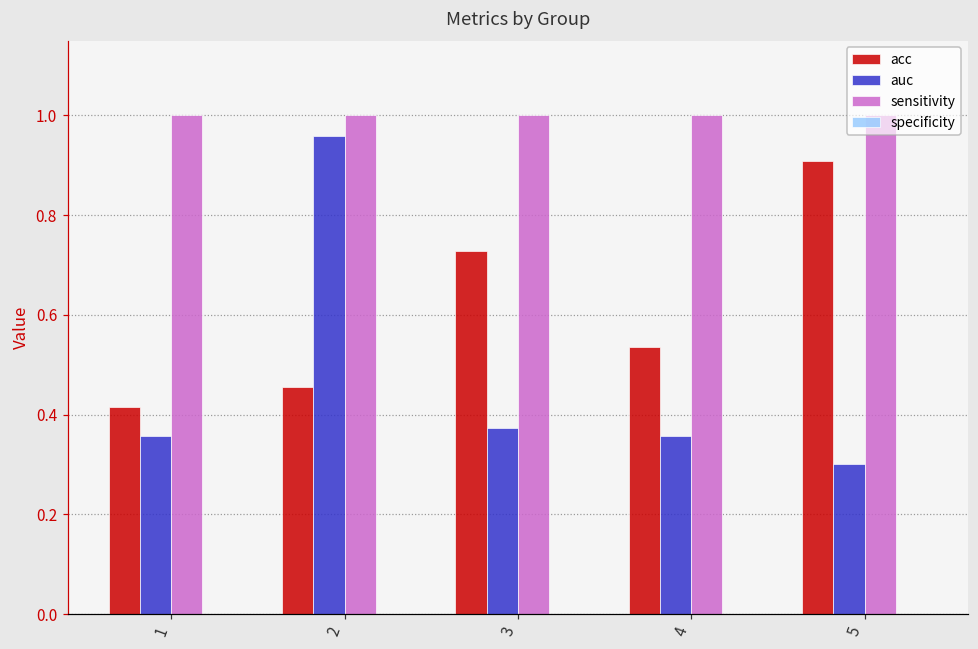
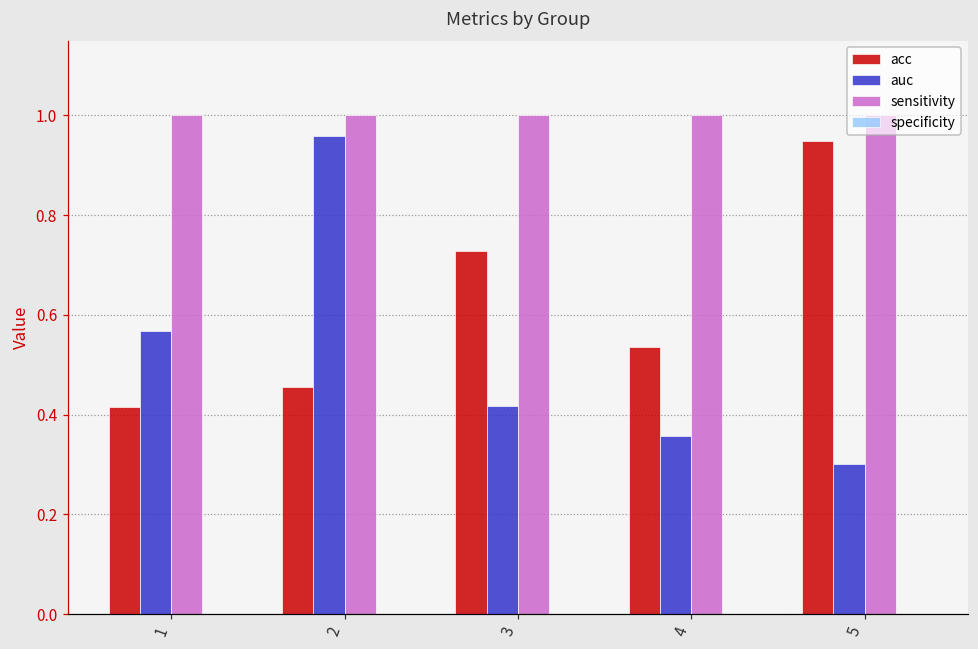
auc, 1: 0.36 -> 0.57
auc, 3: 0.37 -> 0.42
acc, 5: 0.91 -> 0.95
